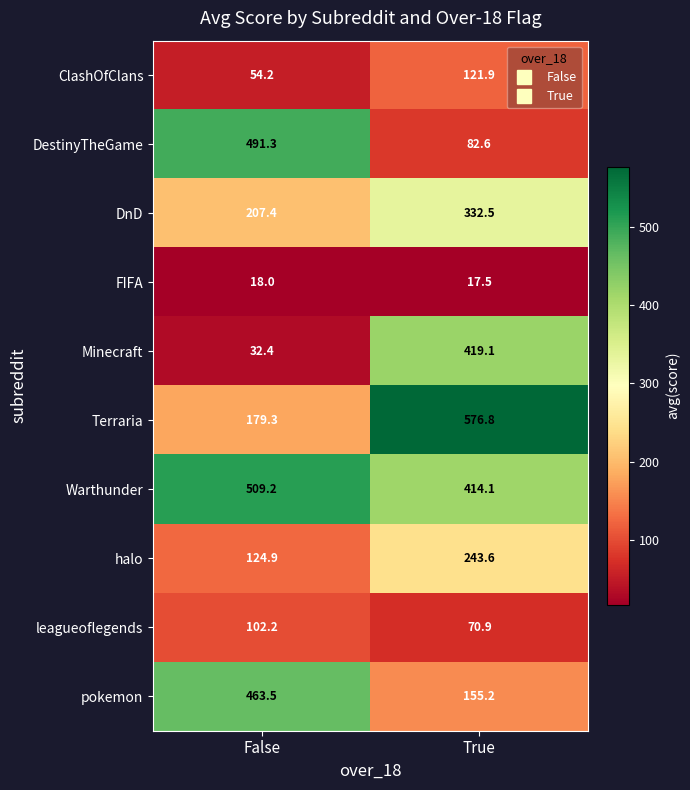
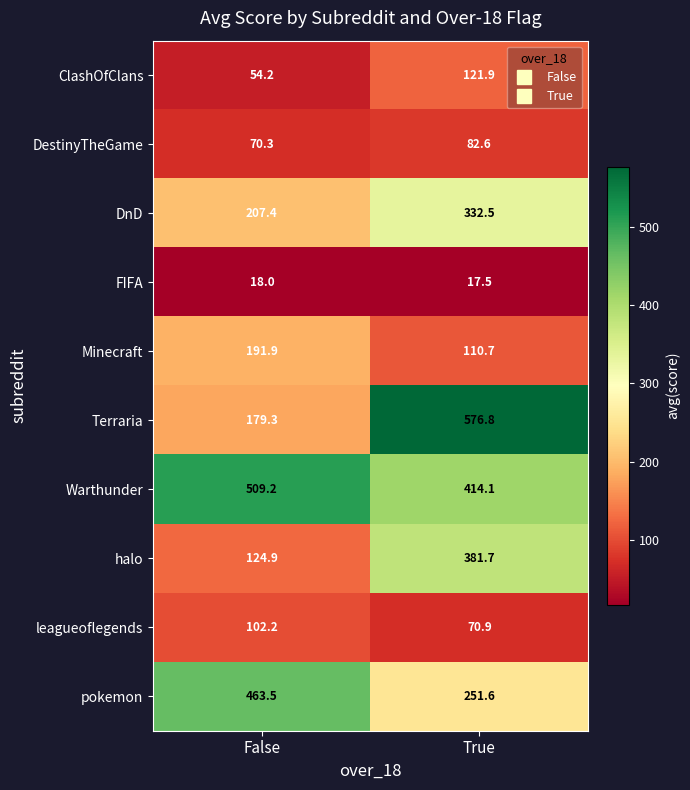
DestinyTheGame, False: 491.3 -> 70.3
Minecraft, False: 32.4 -> 191.9
Minecraft, True: 419.1 -> 110.7
halo, True: 243.6 -> 381.7
pokemon, True: 155.2 -> 251.6
